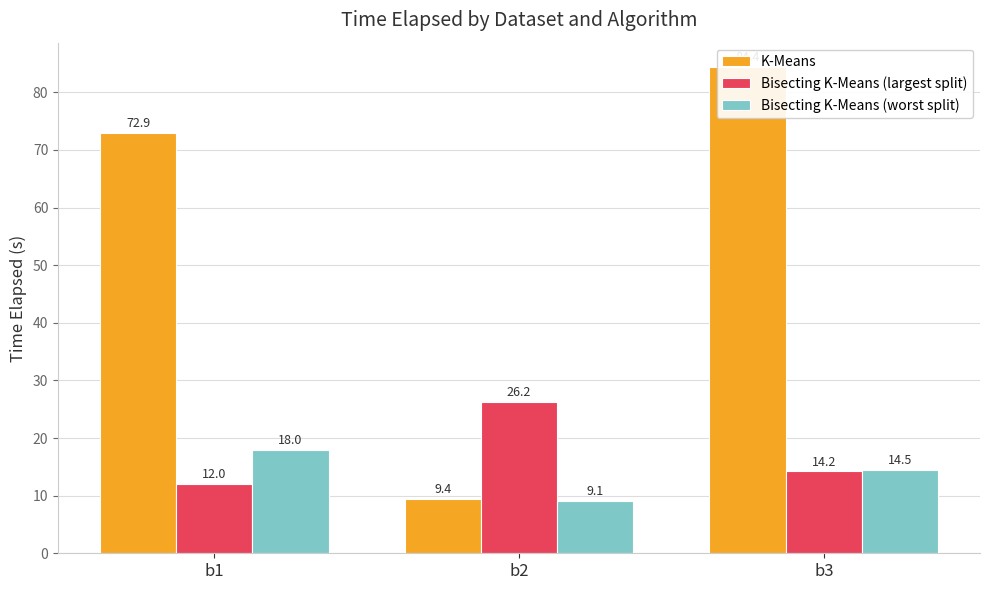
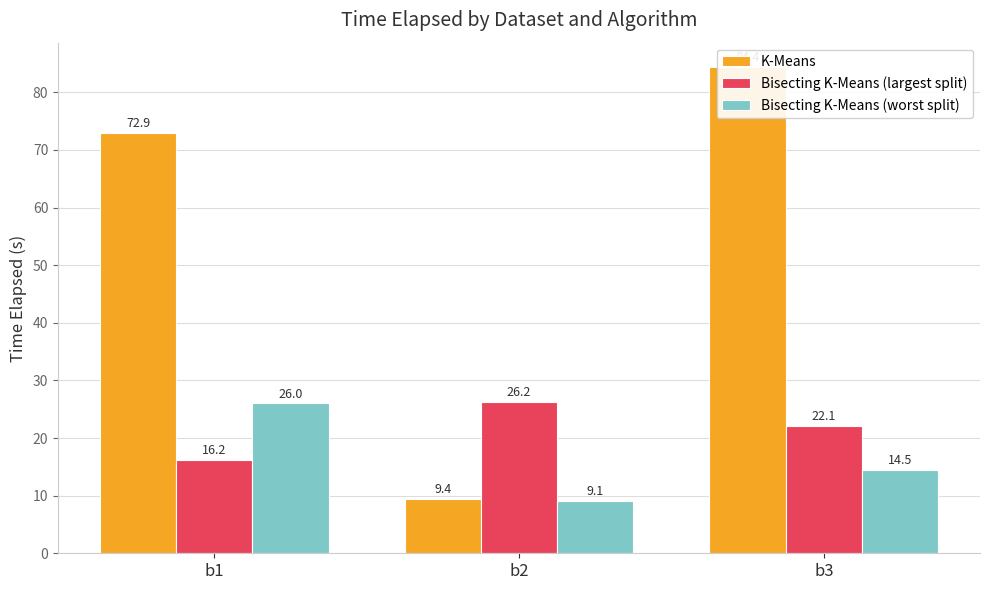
Bisecting K-Means (largest split), b1: 12.0 -> 16.2
Bisecting K-Means (worst split), b1: 18.0 -> 26.0
Bisecting K-Means (largest split), b3: 14.2 -> 22.1
